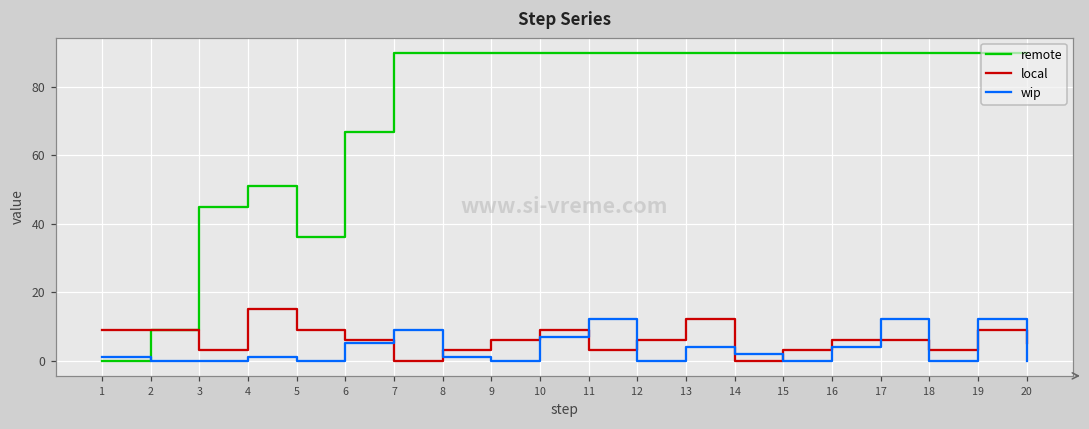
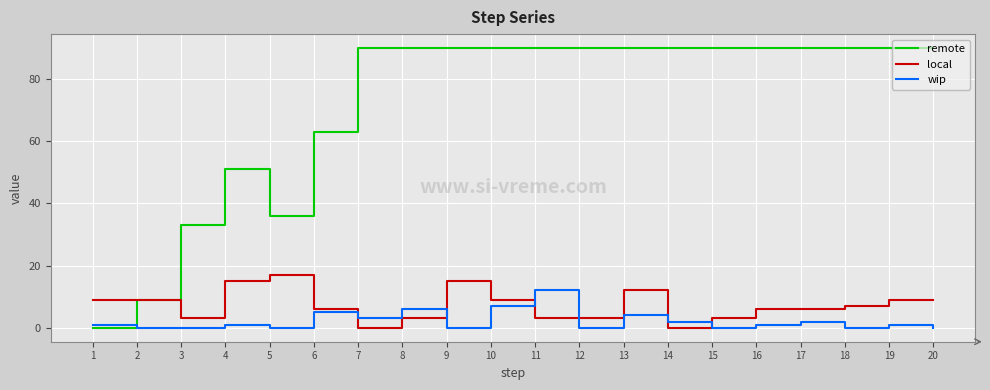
remote, 3: 45 -> 33
local, 5: 9 -> 17
remote, 6: 67 -> 63
wip, 7: 9 -> 3
wip, 8: 1 -> 6
local, 9: 6 -> 15
local, 12: 6 -> 3
wip, 16: 4 -> 1
wip, 17: 12 -> 2
local, 18: 3 -> 7
wip, 19: 12 -> 1
local, 20: 5 -> 9
